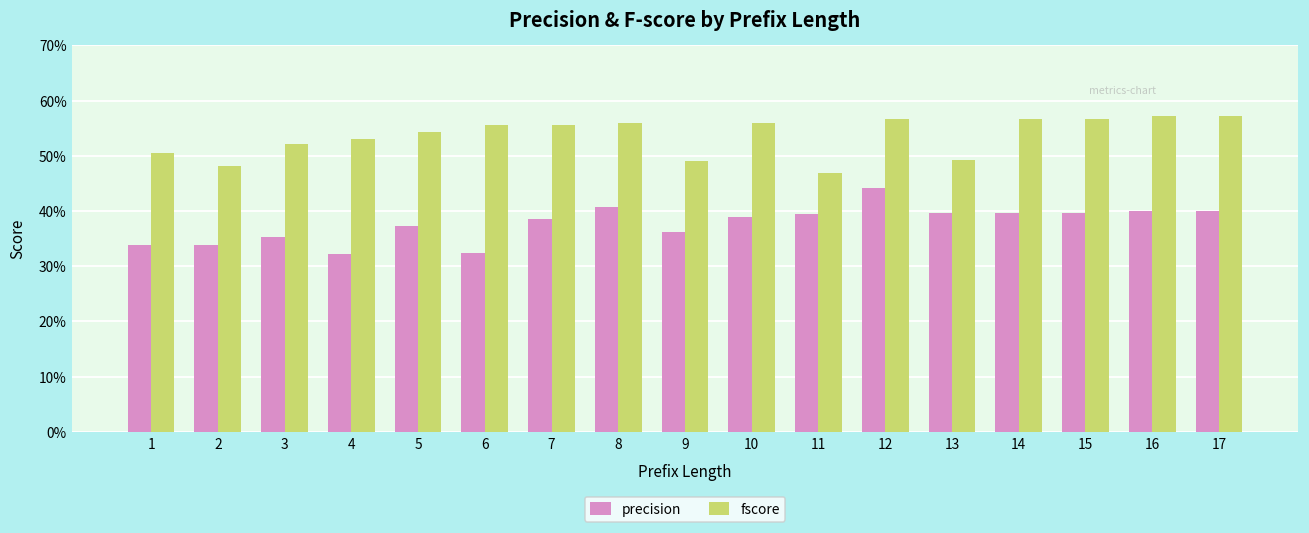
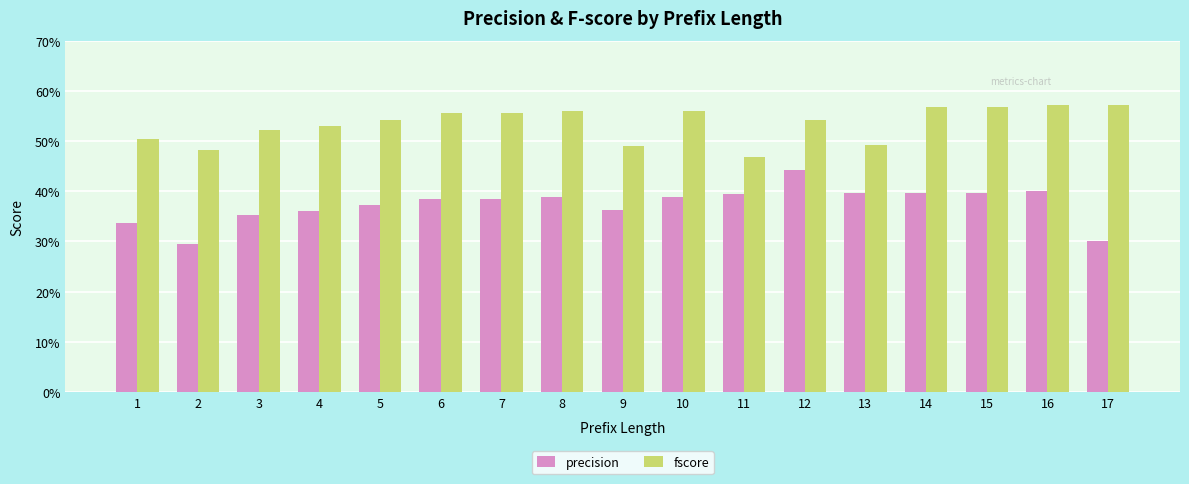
precision, 2: 34% -> 29%
precision, 4: 32% -> 36%
precision, 6: 32% -> 39%
precision, 8: 41% -> 39%
fscore, 12: 57% -> 54%
precision, 17: 40% -> 30%
